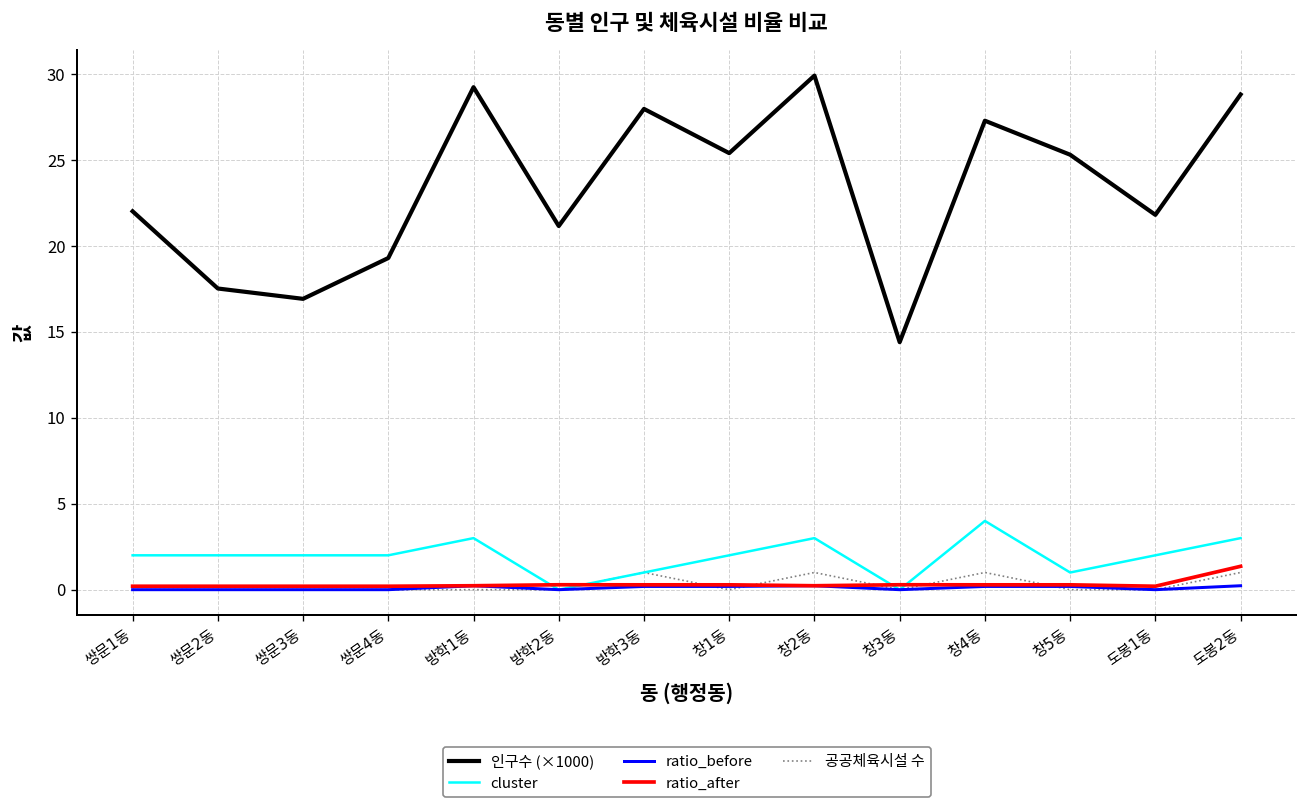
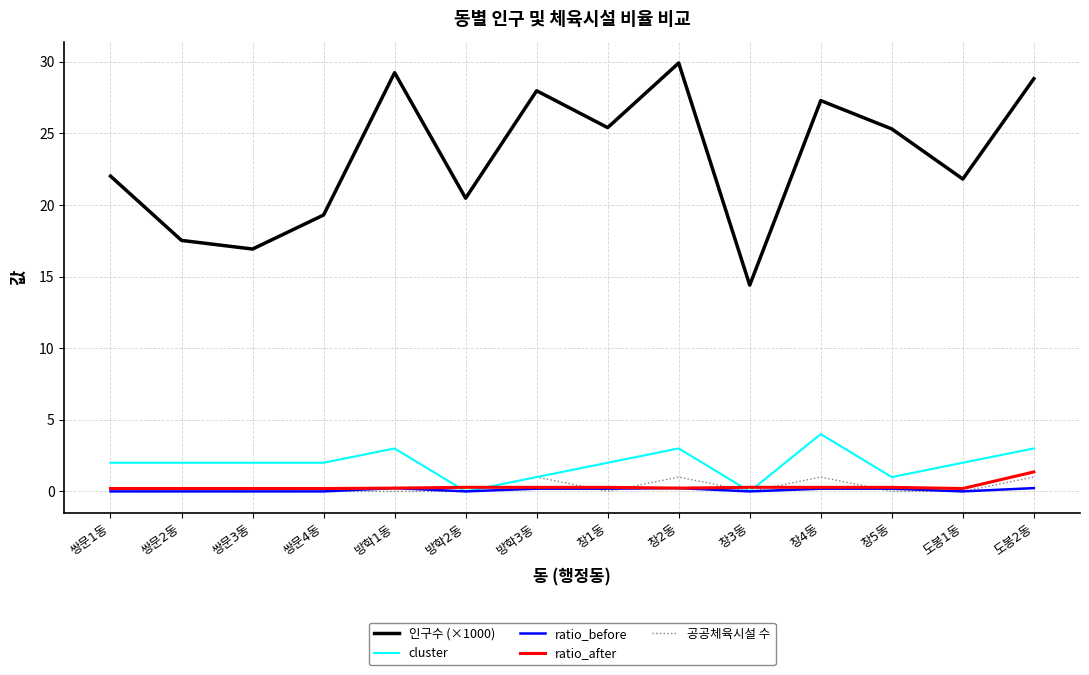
인구수 (×1000), 방학2동: 21.2 -> 20.5
